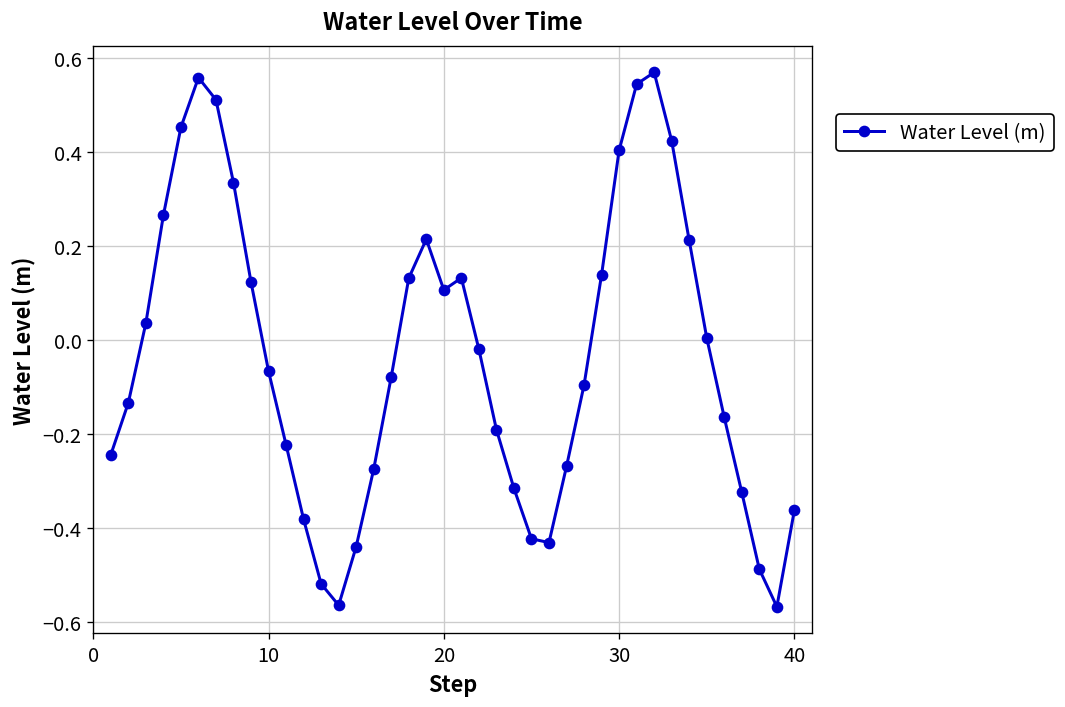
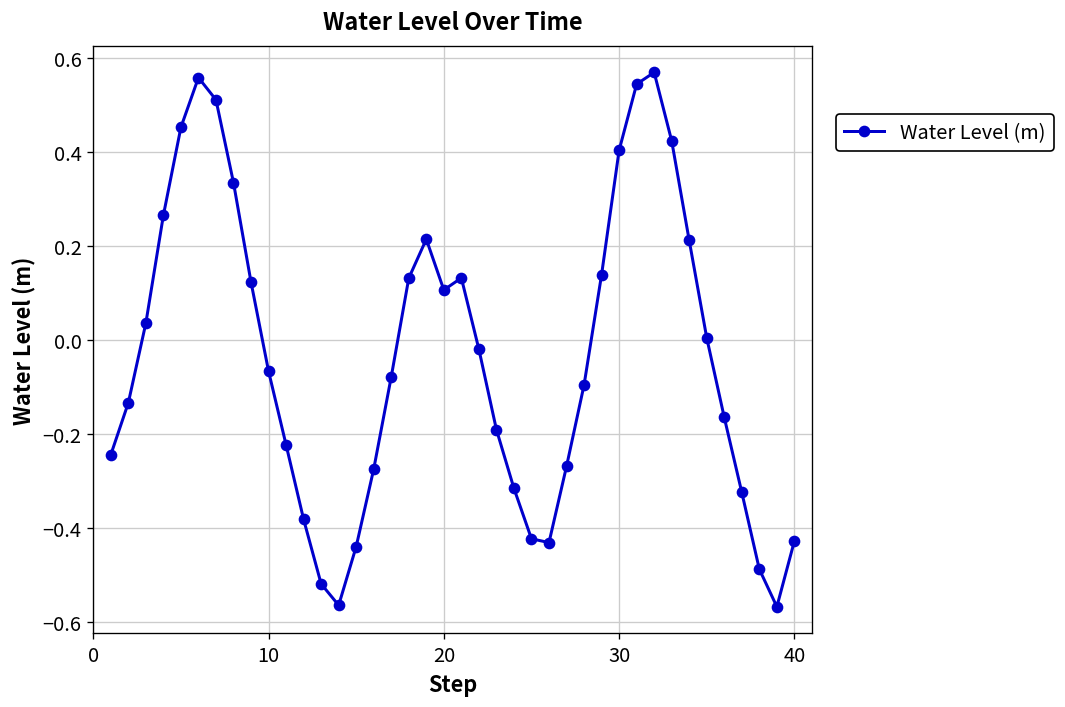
40: -0.36 -> -0.43
